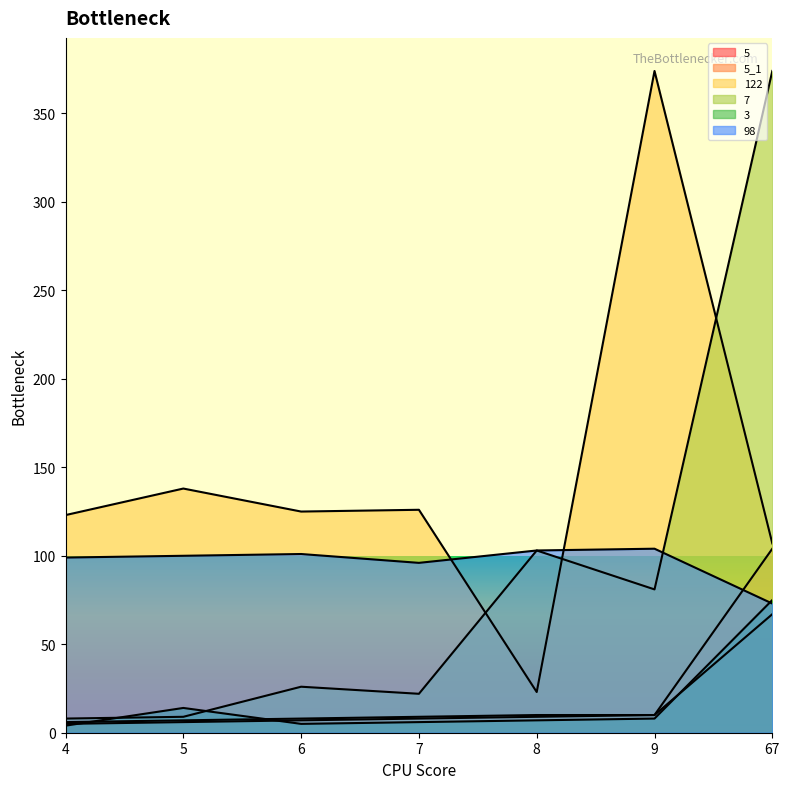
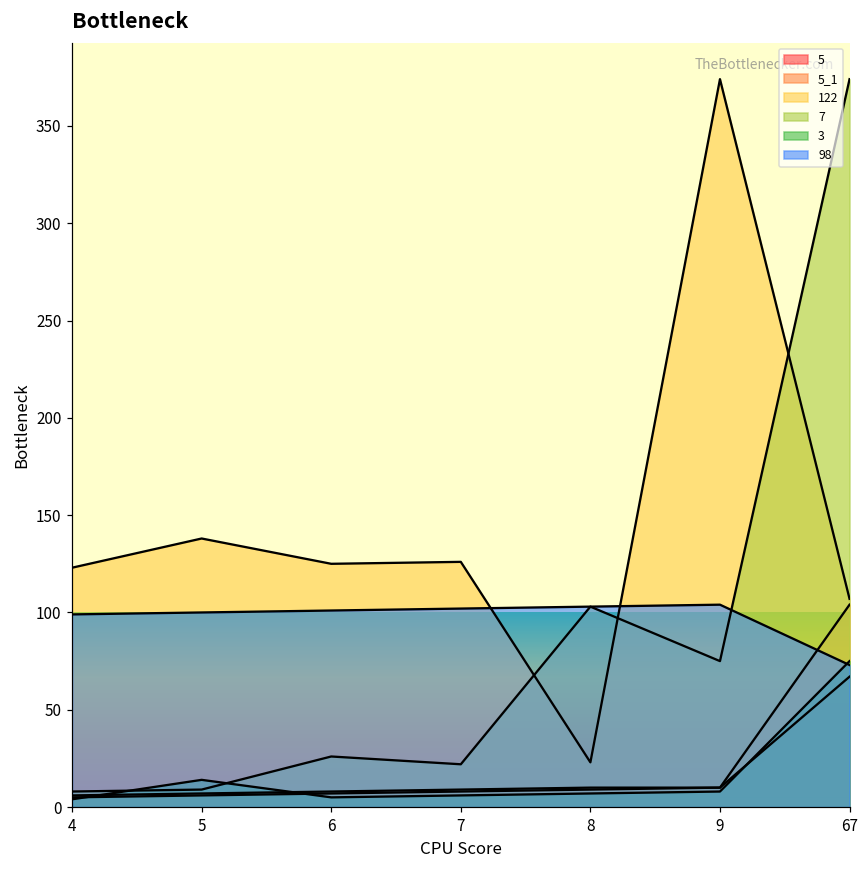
98, 7: 96 -> 102
7, 9: 81 -> 75
